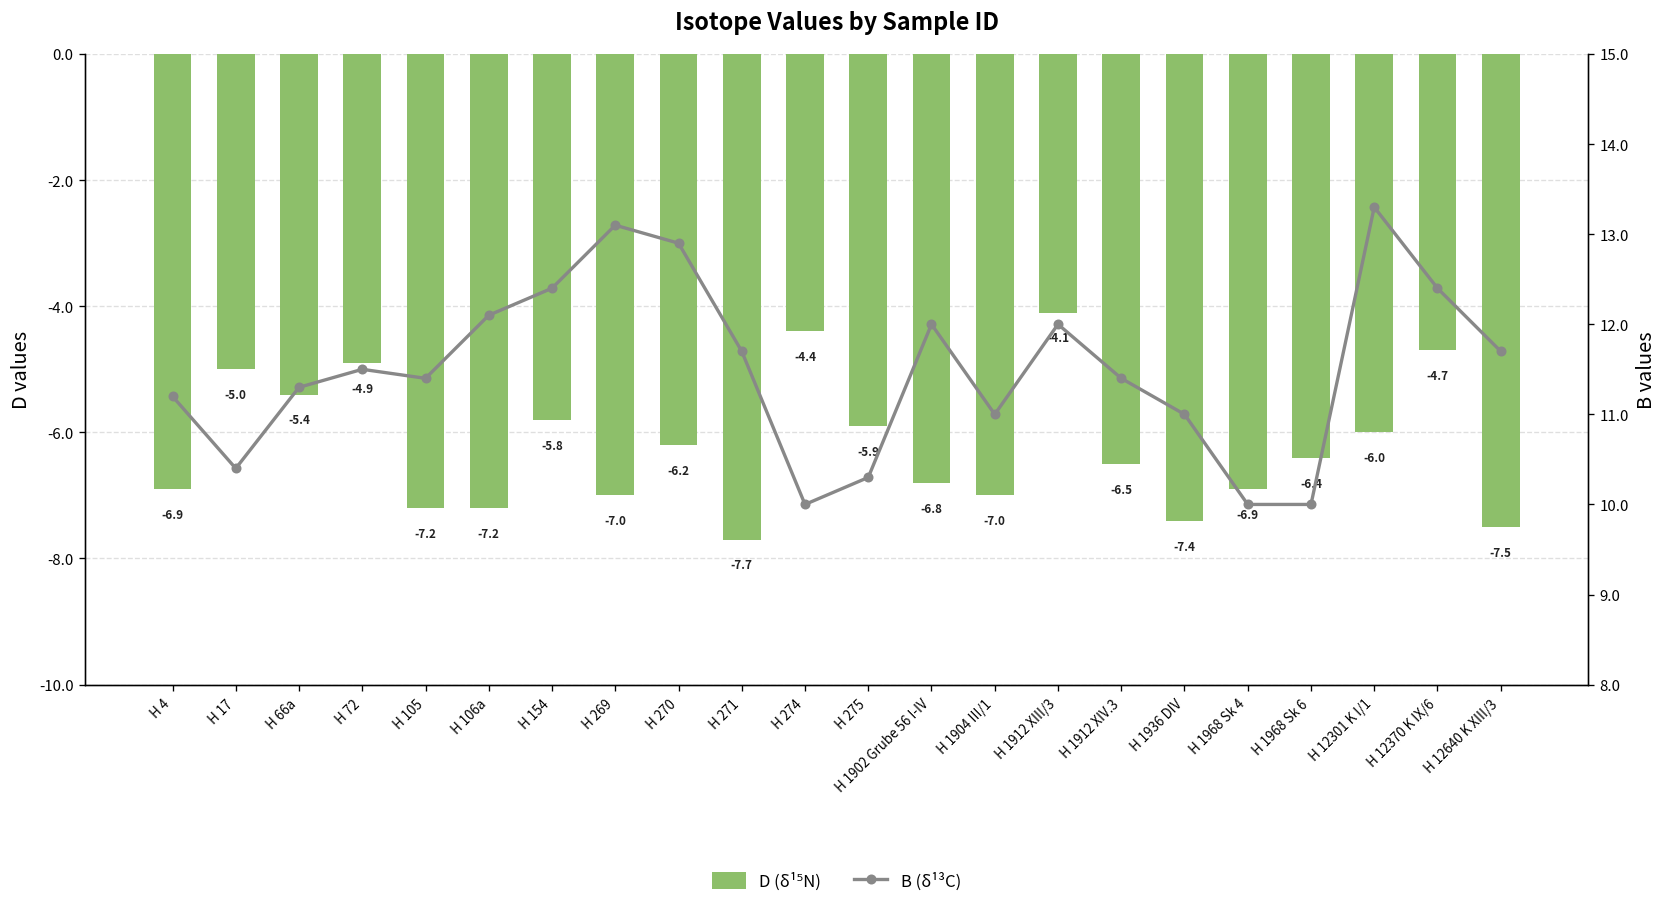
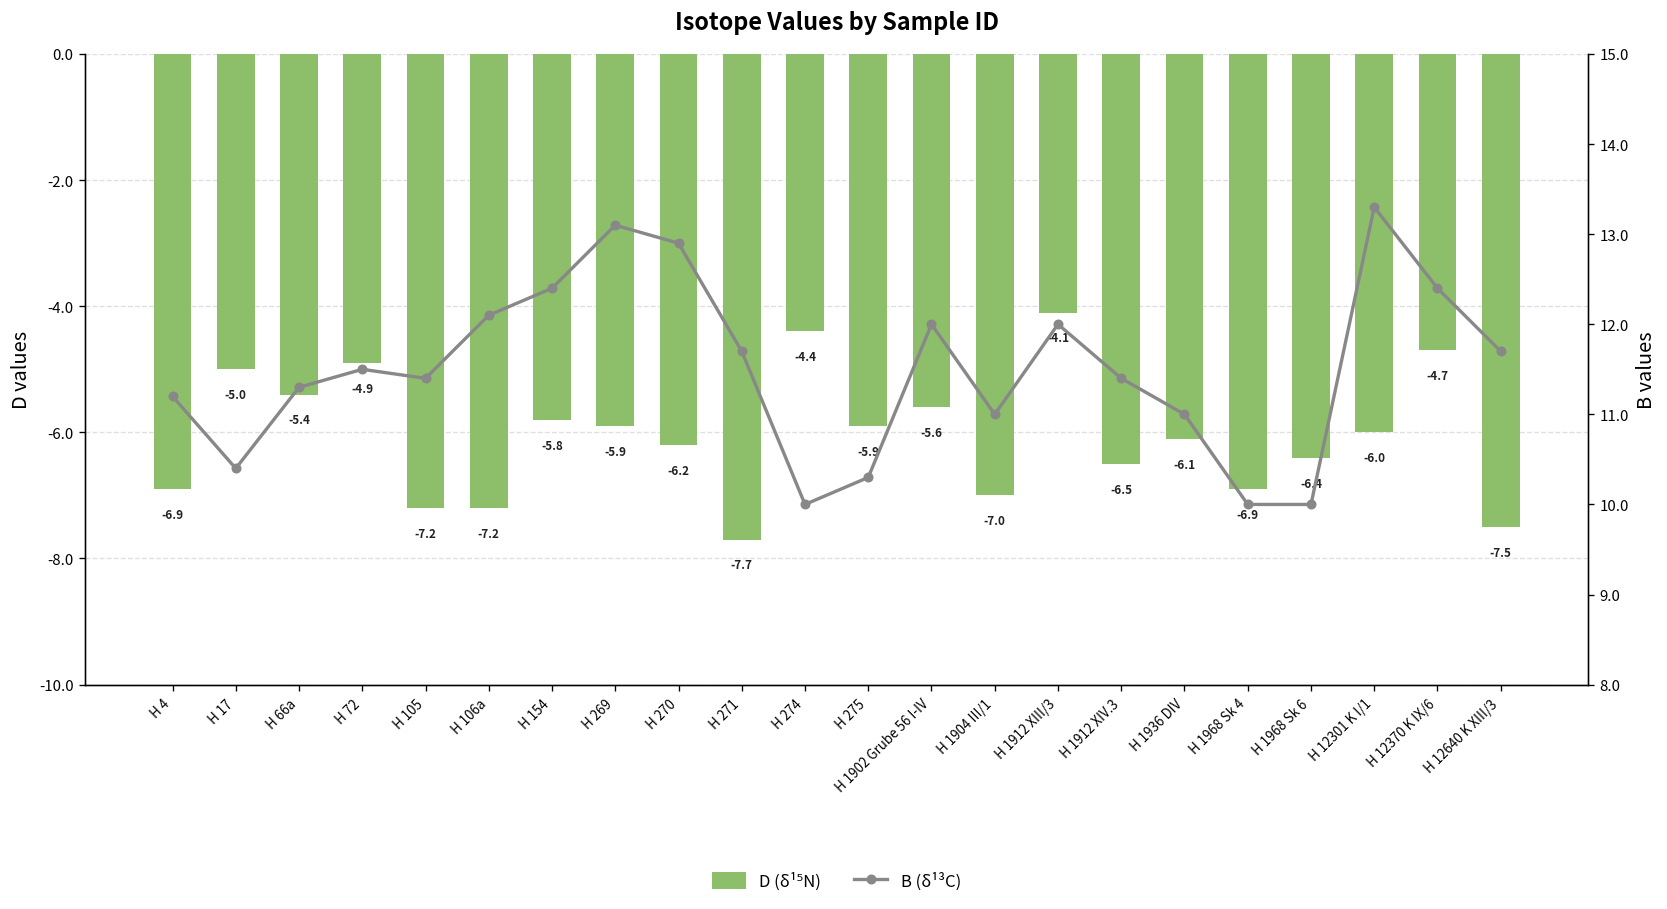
D (δ¹⁵N), H 269: -7.0 -> -5.9
D (δ¹⁵N), H 1902 Grube 56 I-IV: -6.8 -> -5.6
D (δ¹⁵N), H 1936 DIV: -7.4 -> -6.1
